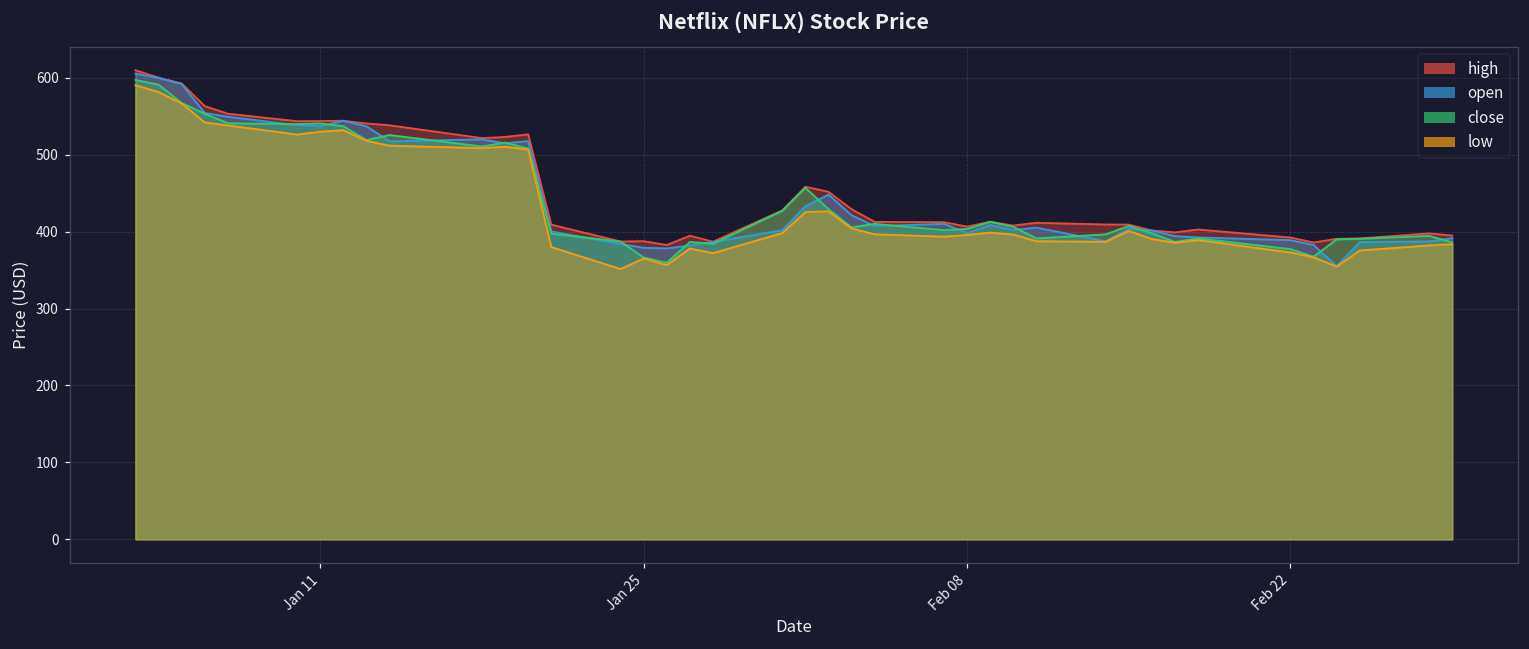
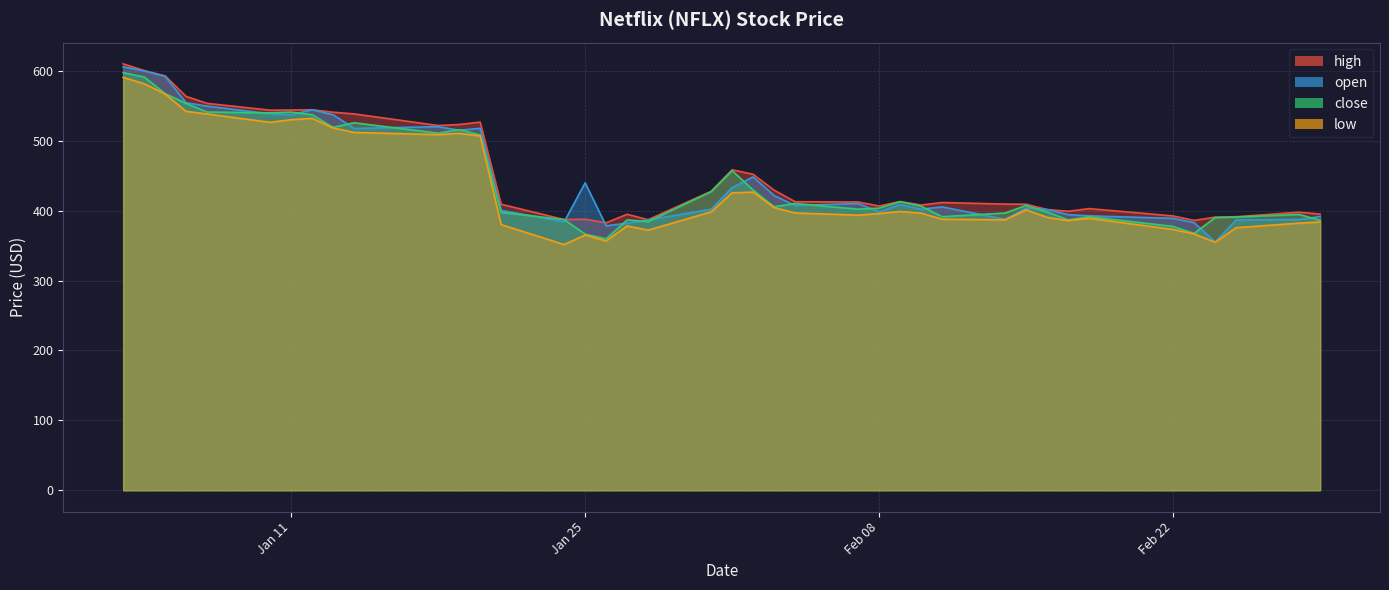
open, Jan 25: 380 -> 440
